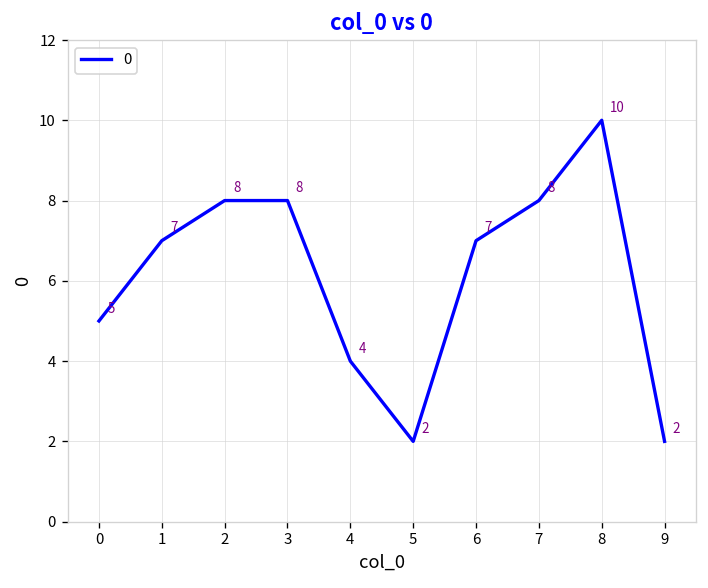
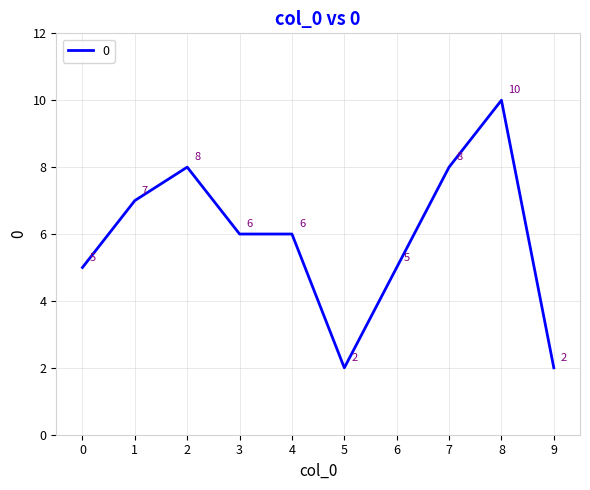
3: 8 -> 6
4: 4 -> 6
6: 7 -> 5
